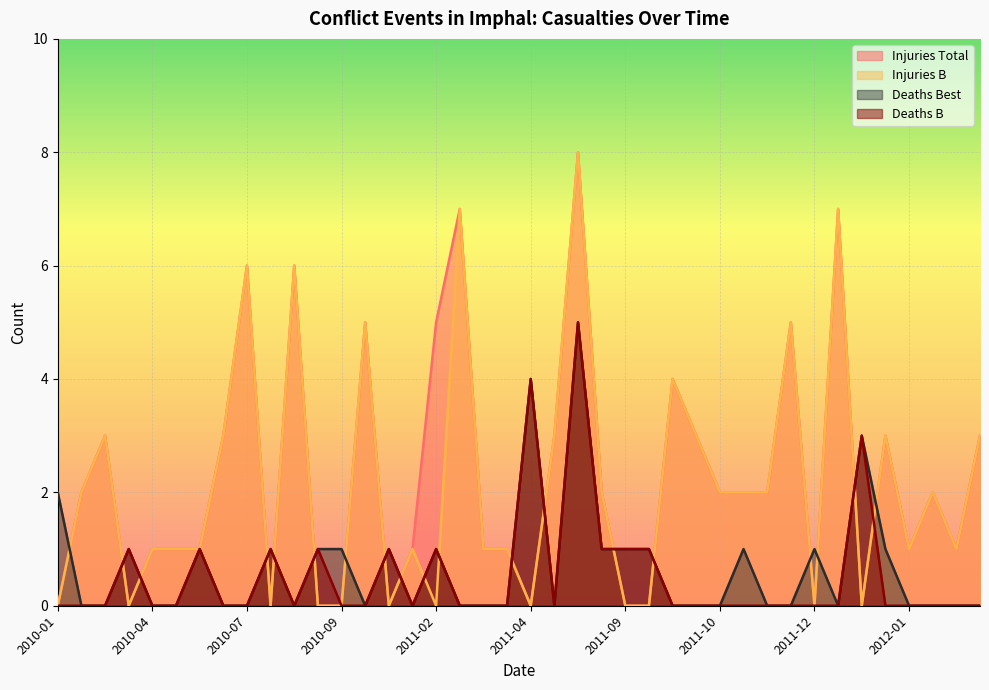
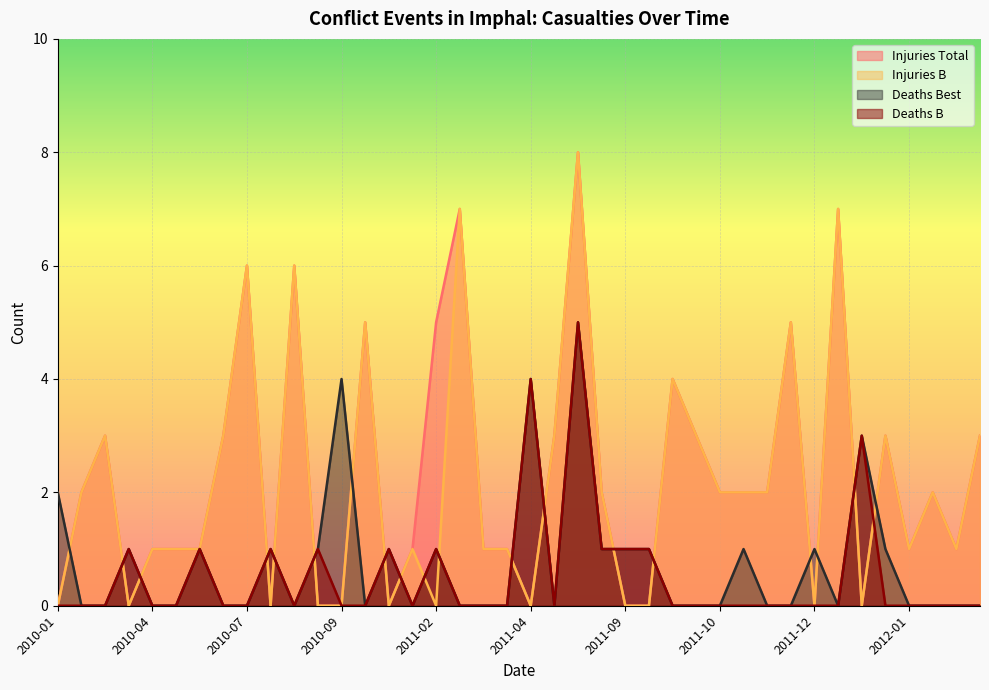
Deaths Best, 2010-09: 1 -> 4
